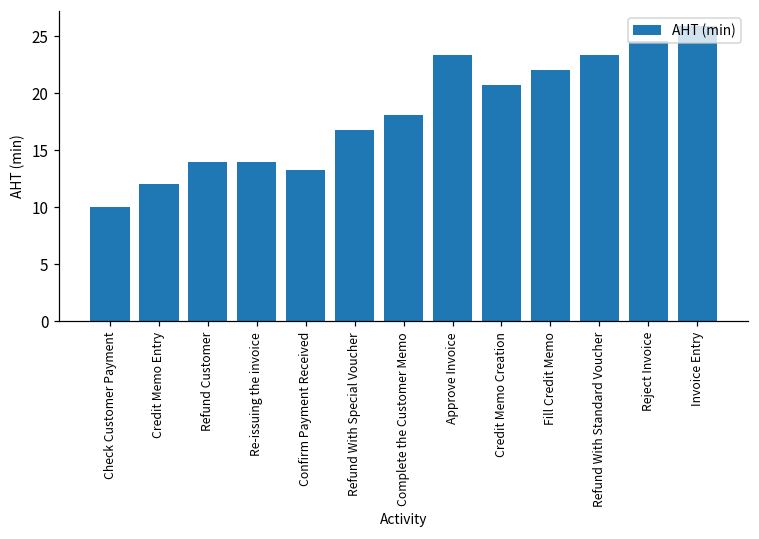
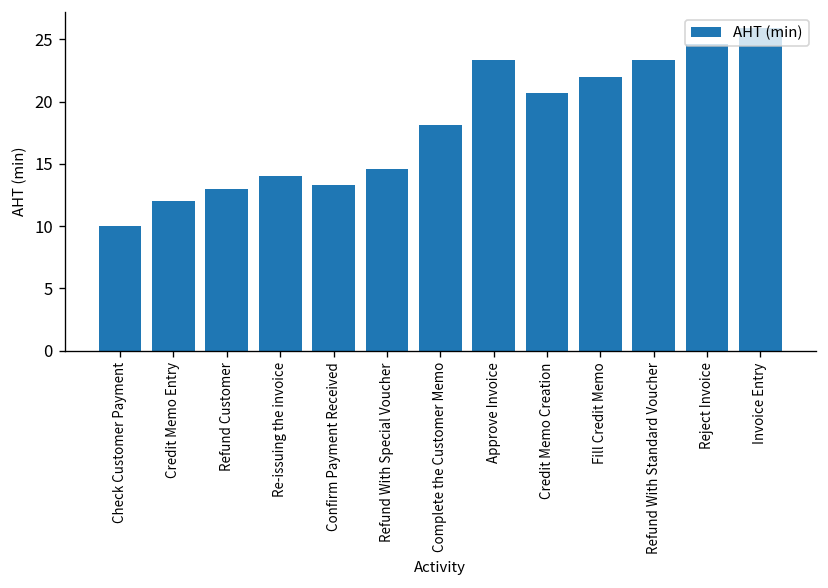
Refund Customer: 14 -> 13
Refund With Special Voucher: 16.8 -> 14.6
